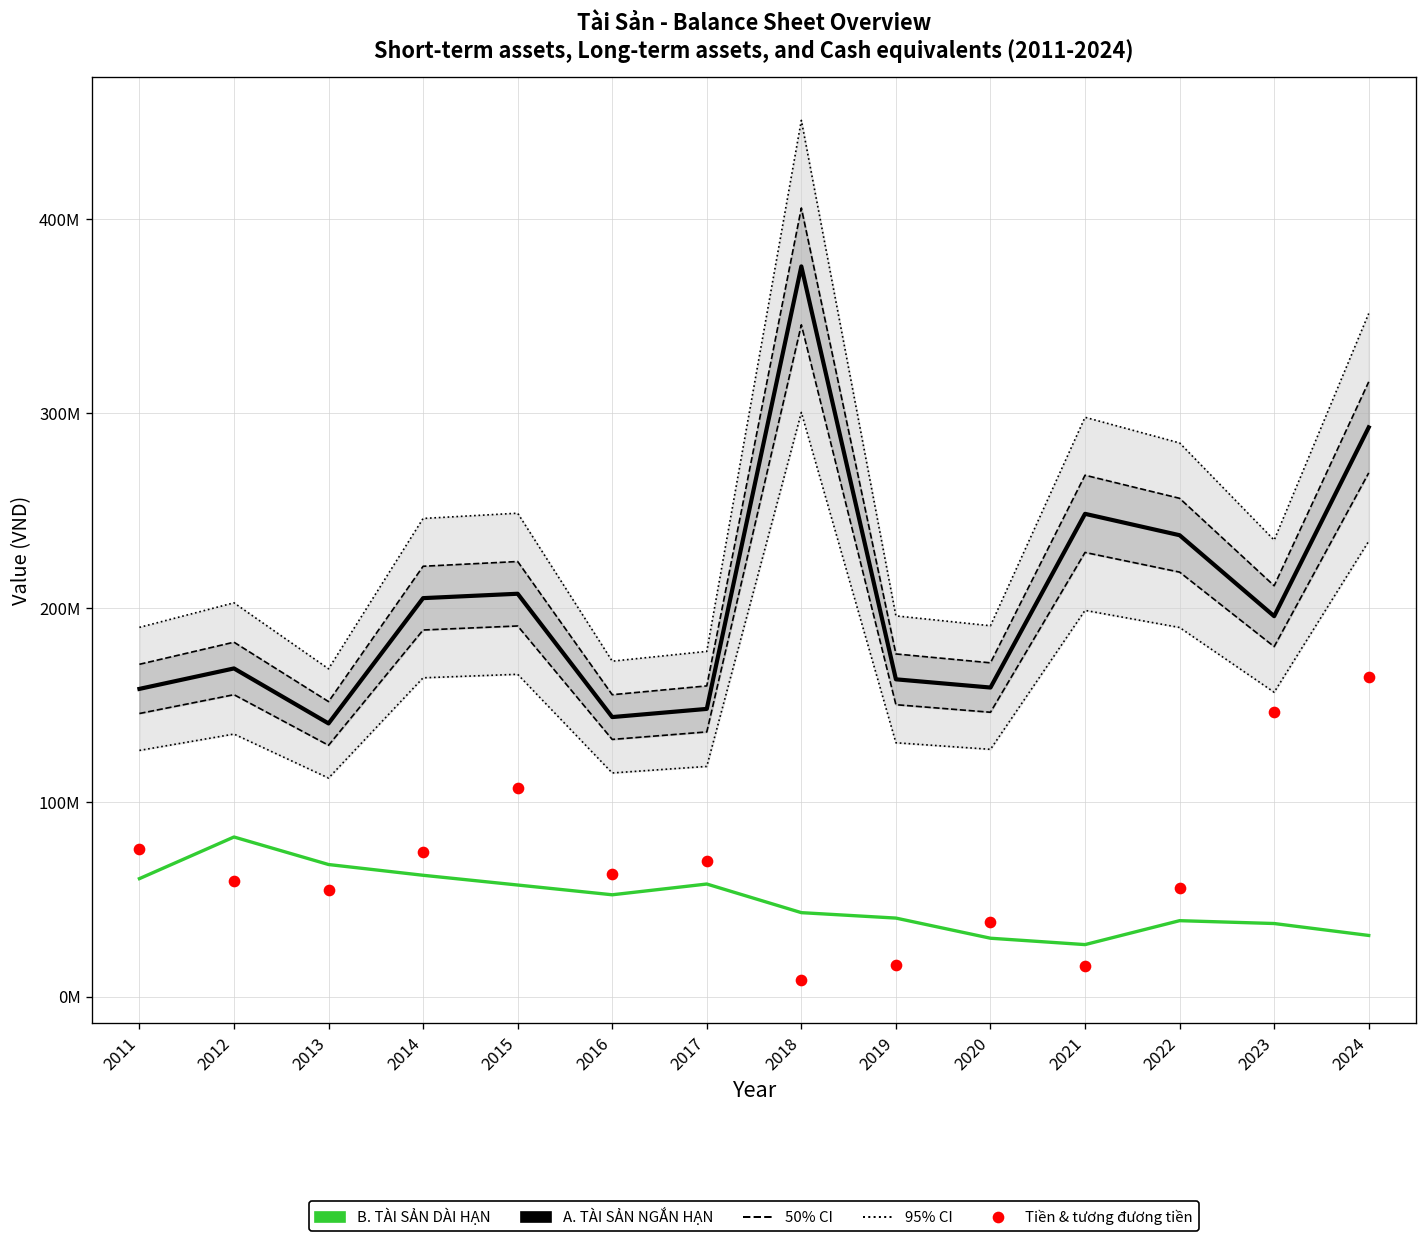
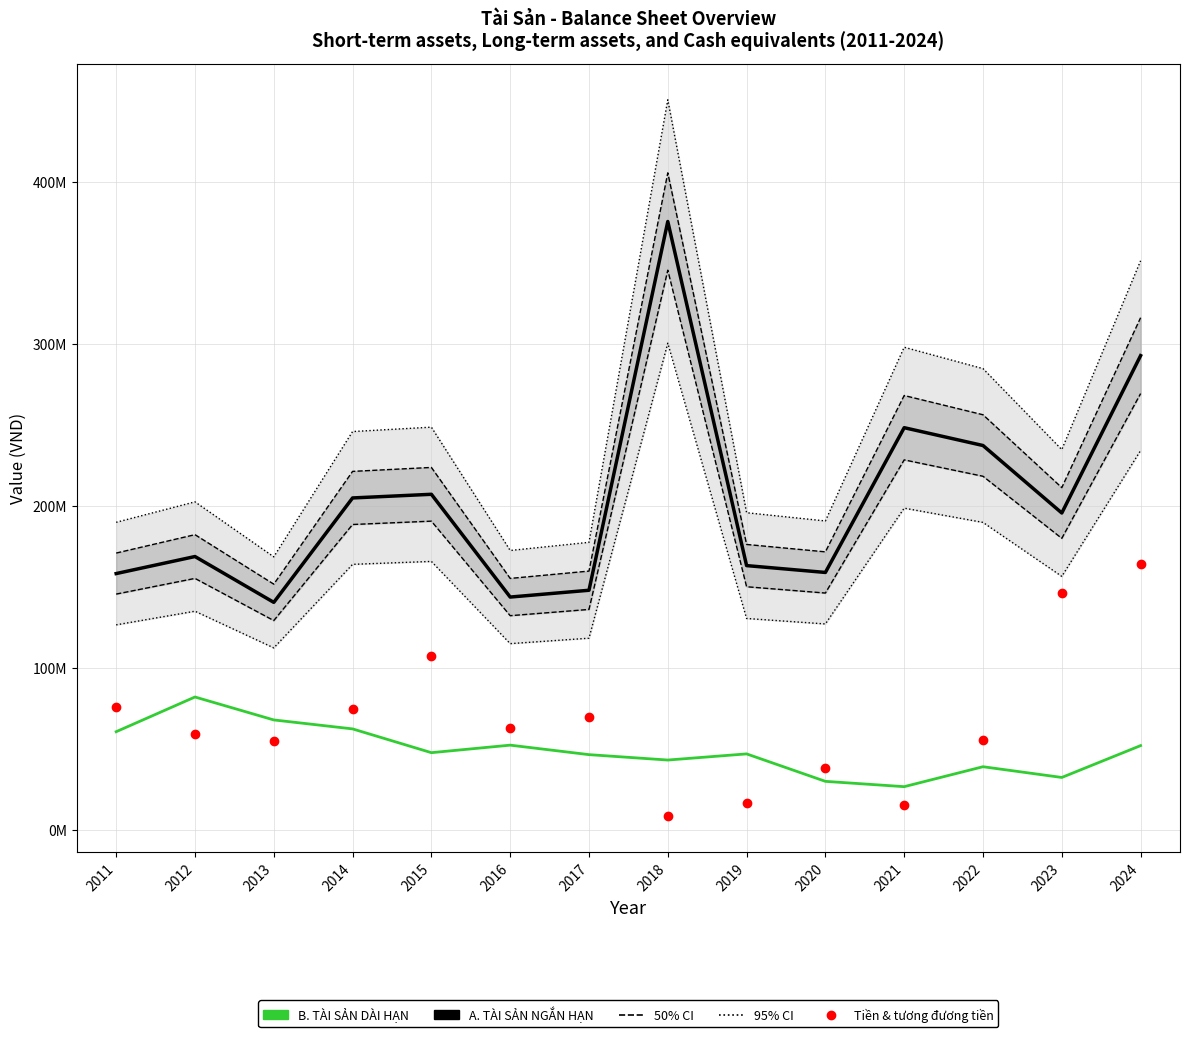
B. TÀI SẢN DÀI HẠN, 2015: 57000000 -> 48000000
B. TÀI SẢN DÀI HẠN, 2017: 58000000 -> 46000000
B. TÀI SẢN DÀI HẠN, 2019: 40000000 -> 47000000
B. TÀI SẢN DÀI HẠN, 2023: 38000000 -> 32000000
B. TÀI SẢN DÀI HẠN, 2024: 31000000 -> 52000000
